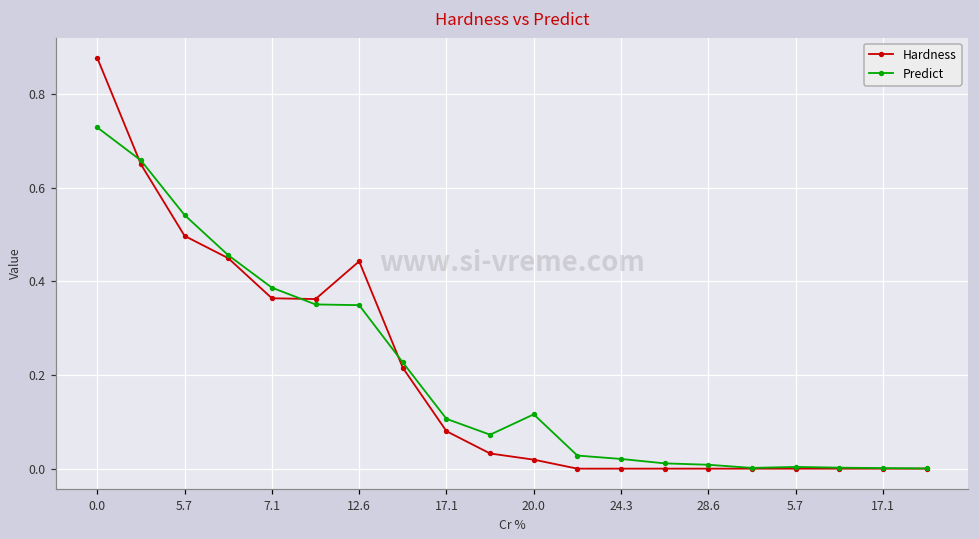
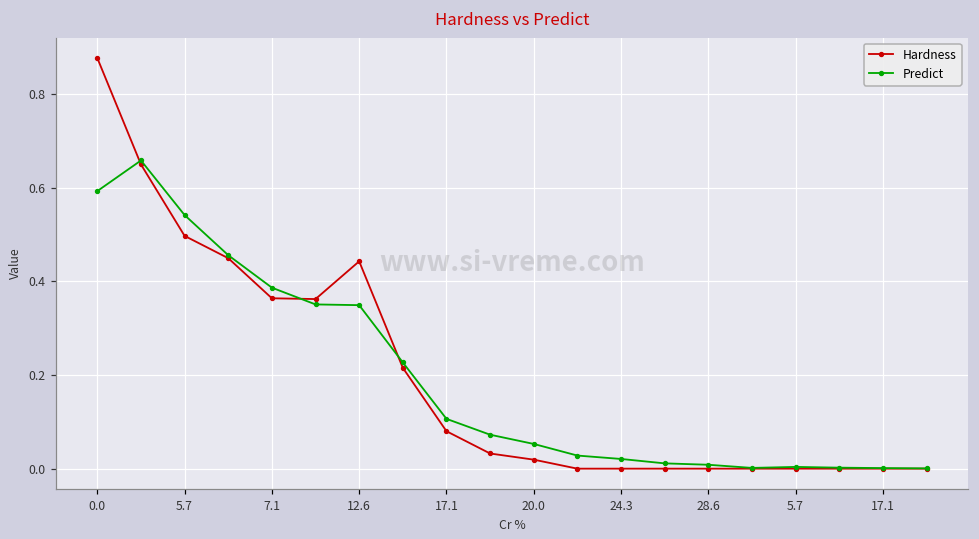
Predict, 0.0: 0.73 -> 0.59
Predict, 20.0: 0.12 -> 0.05
